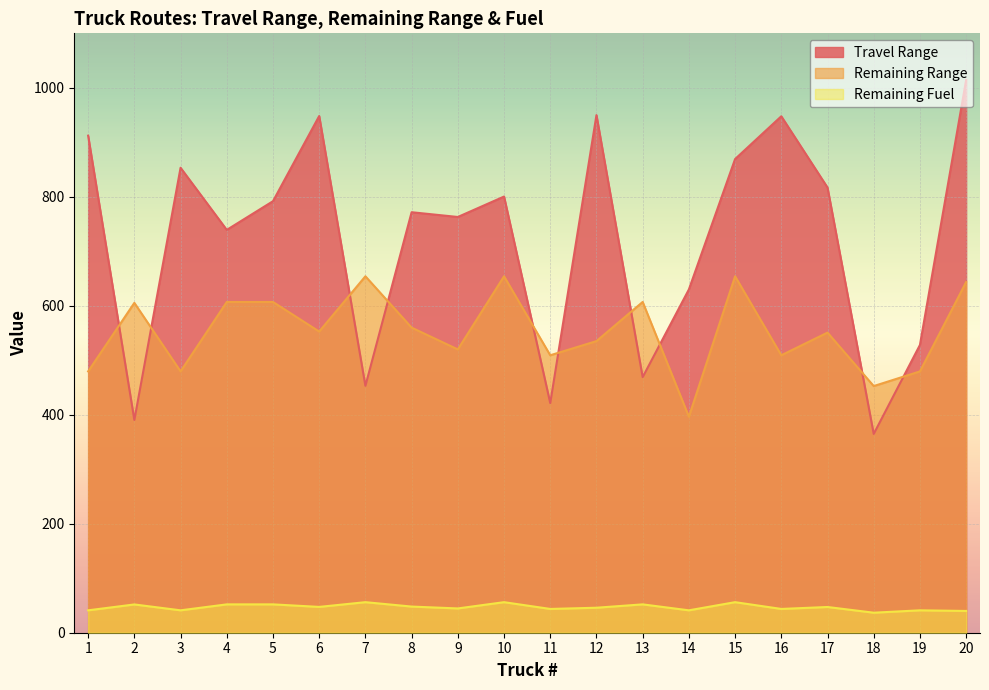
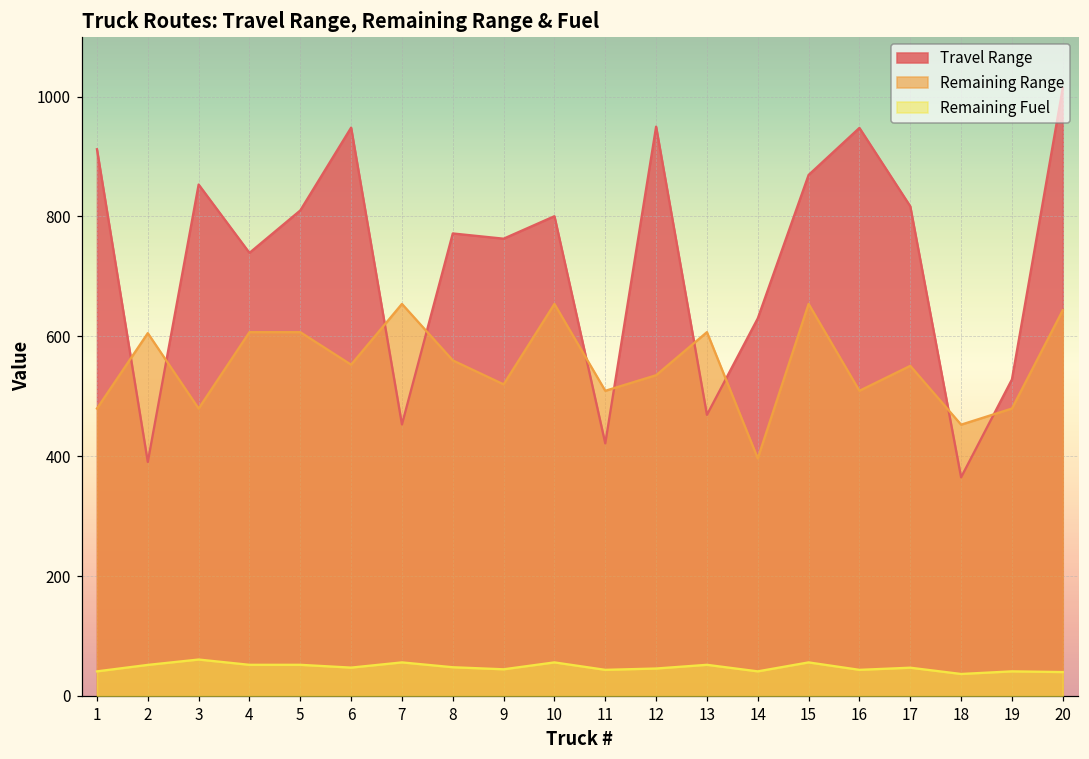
Remaining Fuel, 3: 40 -> 60
Travel Range, 5: 790 -> 810
